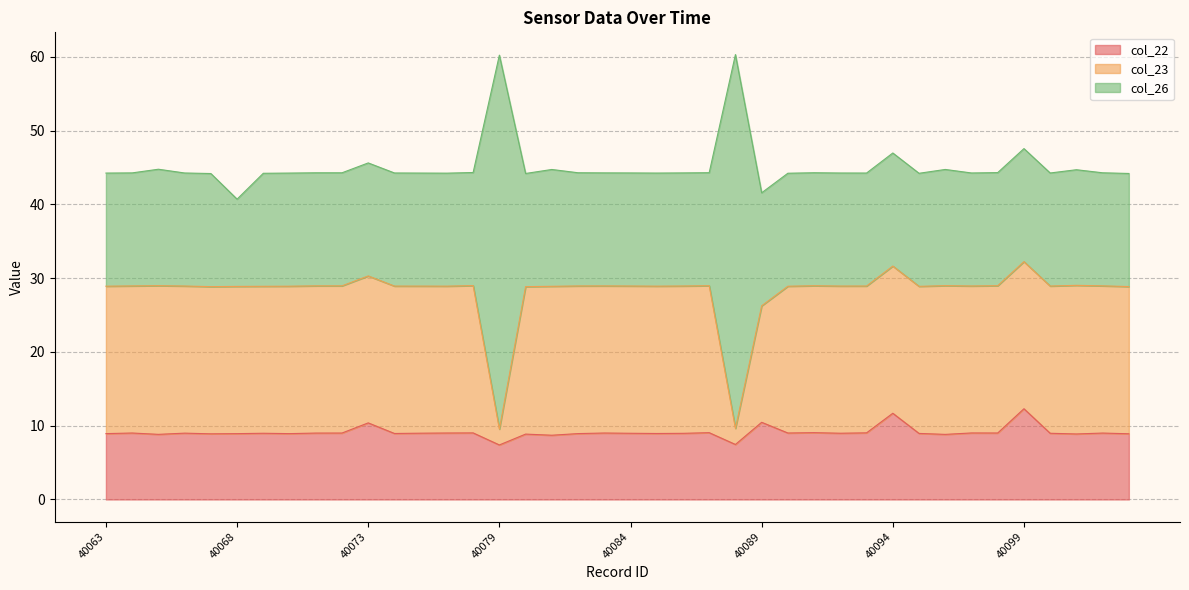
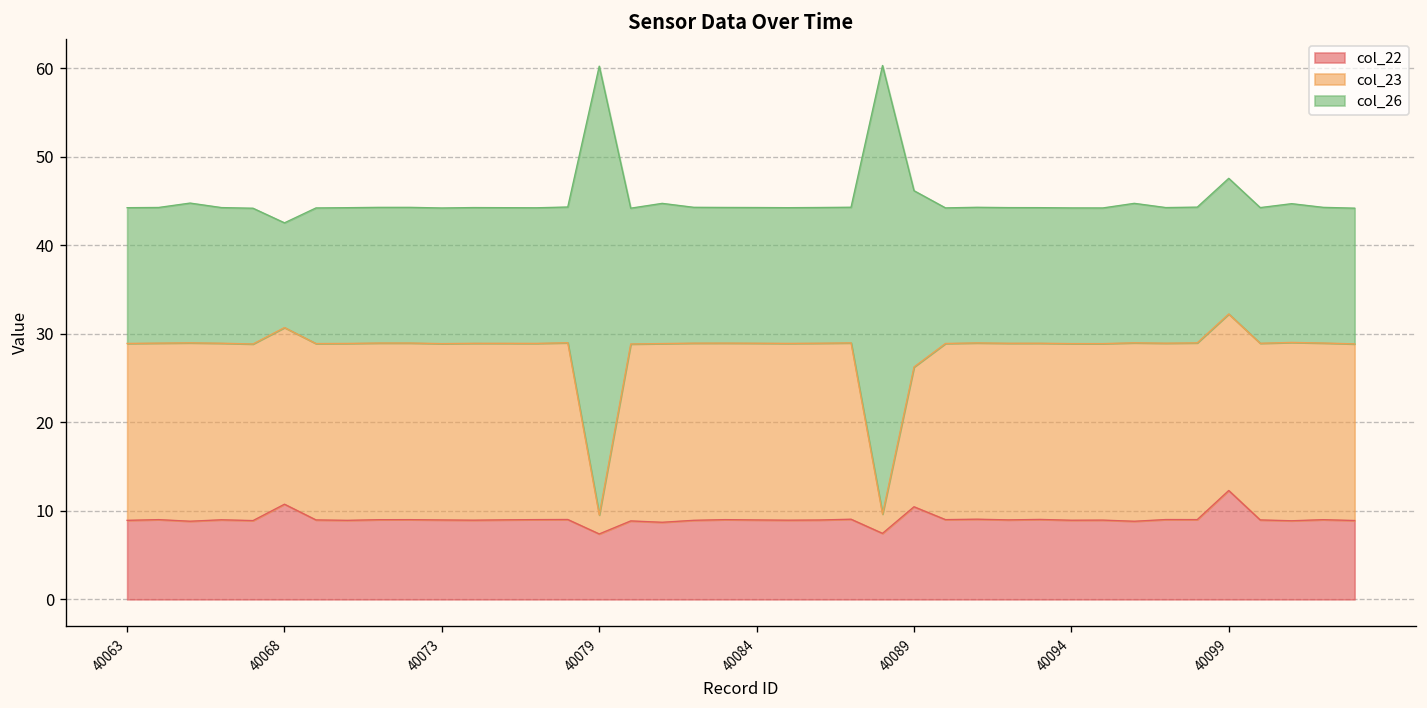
col_22, 40068: 9 -> 11
col_22, 40073: 10 -> 9
col_26, 40089: 15 -> 20
col_22, 40094: 12 -> 9
